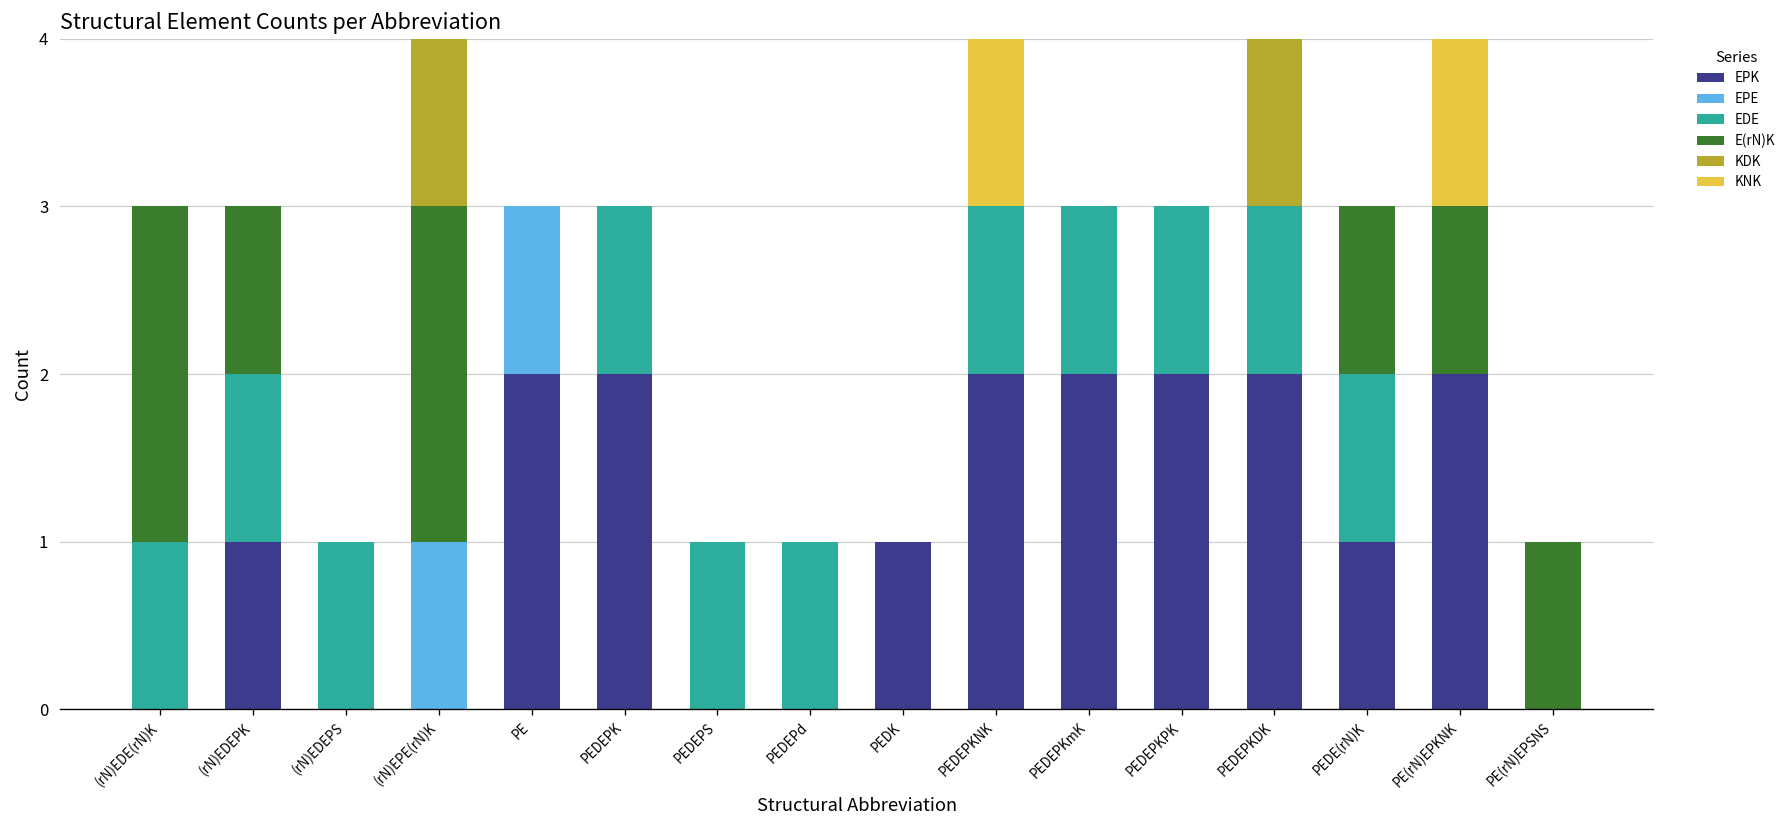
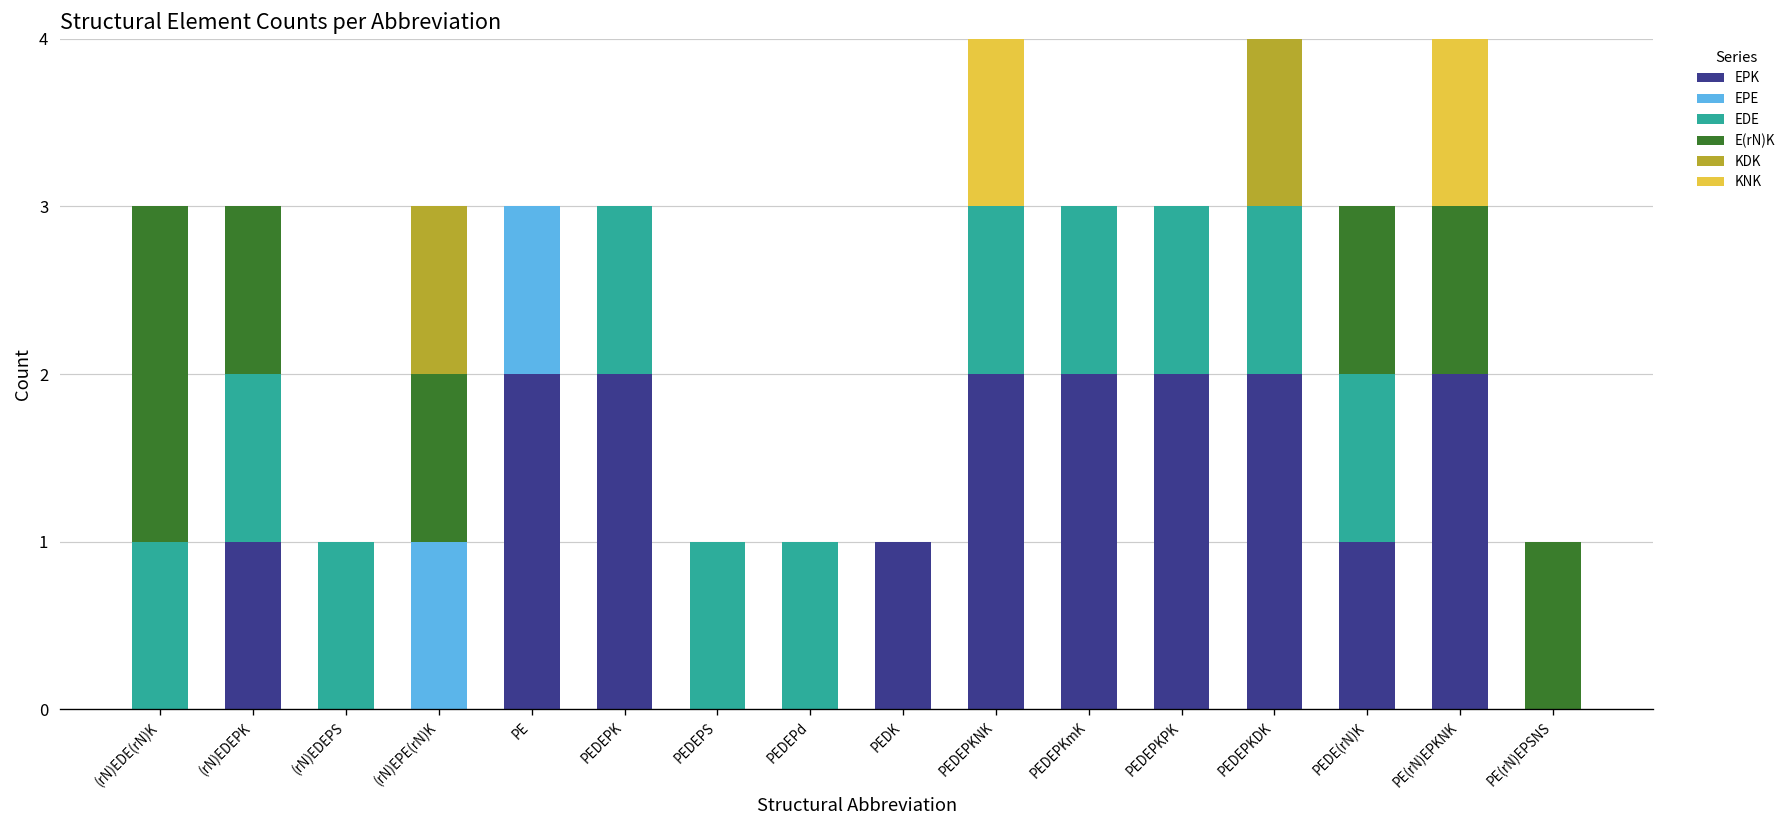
E(rN)K, (rN)EPE(rN)K: 2 -> 1
